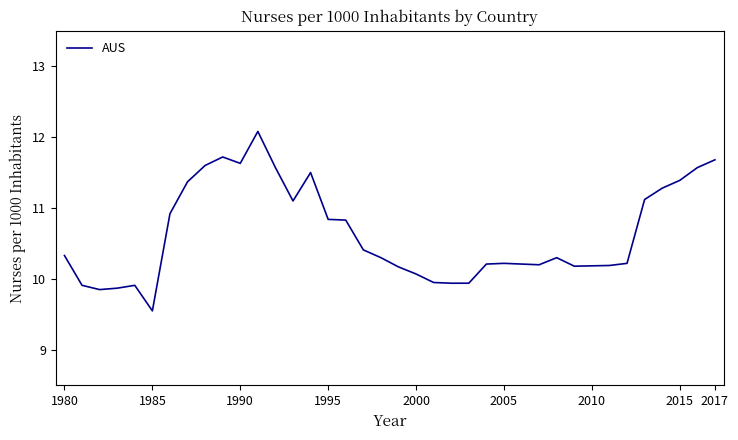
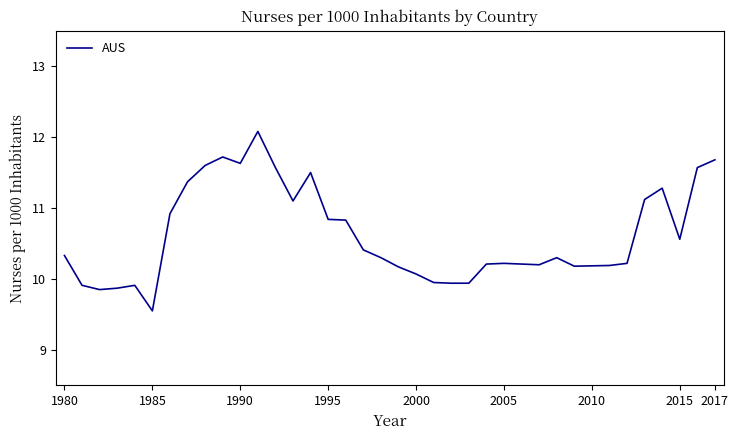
2015: 11.4 -> 10.6
